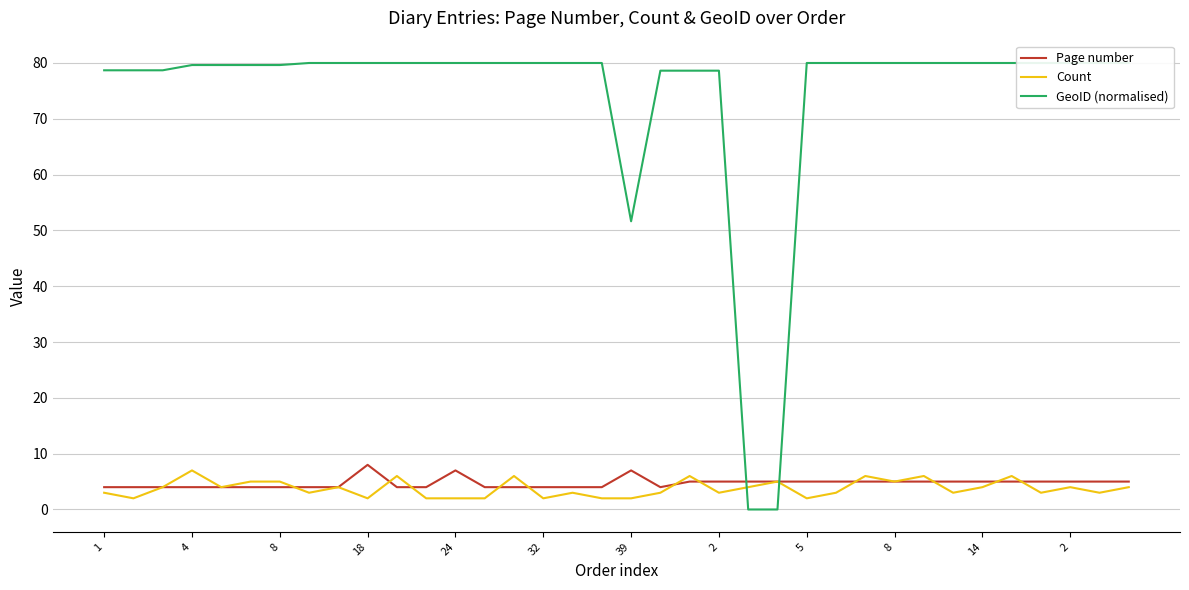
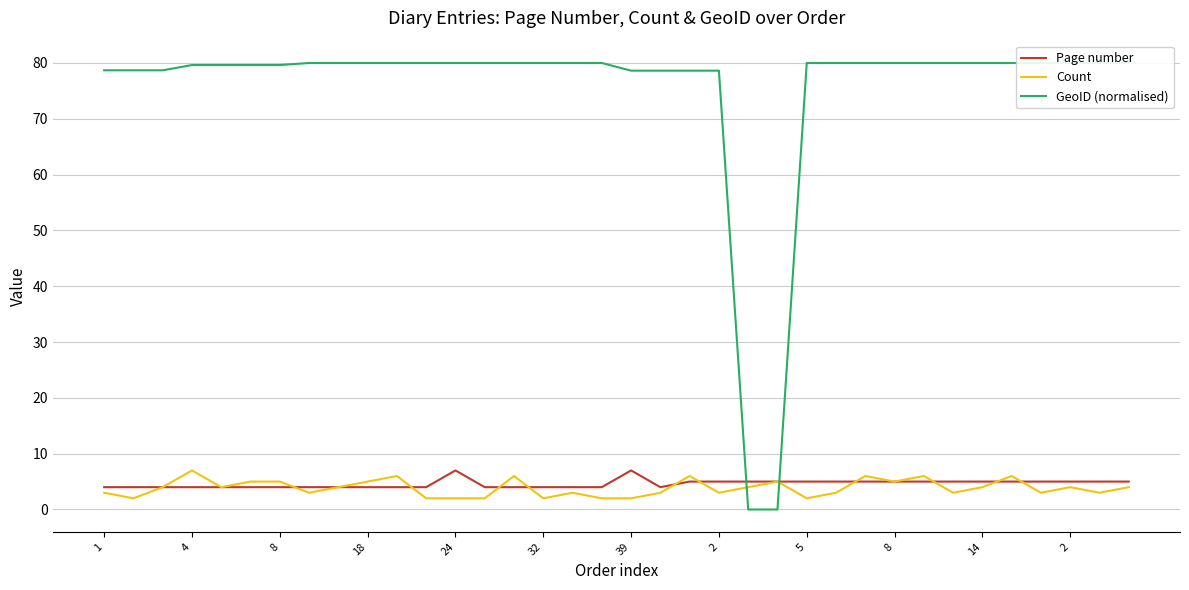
Page number, 18: 8 -> 4
Count, 18: 2 -> 5
GeoID (normalised), 39: 52 -> 79
